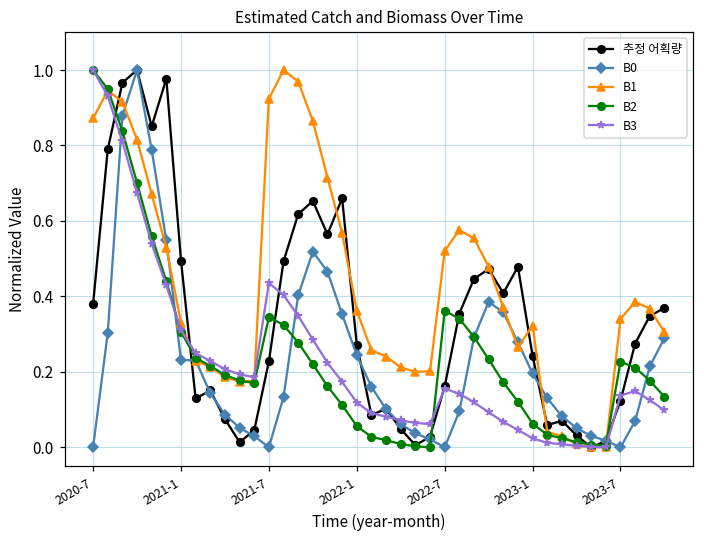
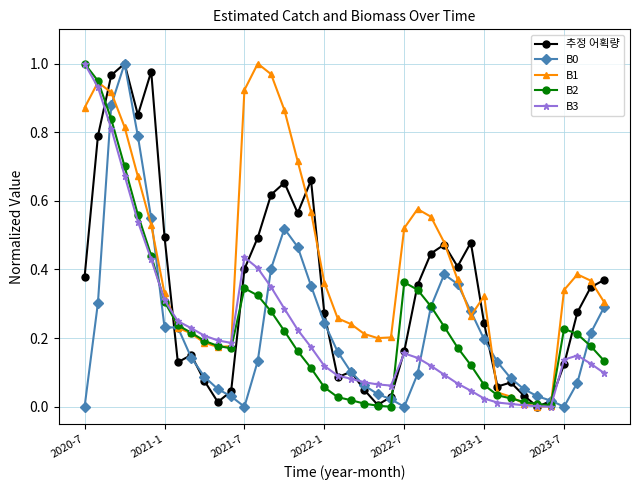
추정 어획량, 2021-7: 0.23 -> 0.40
